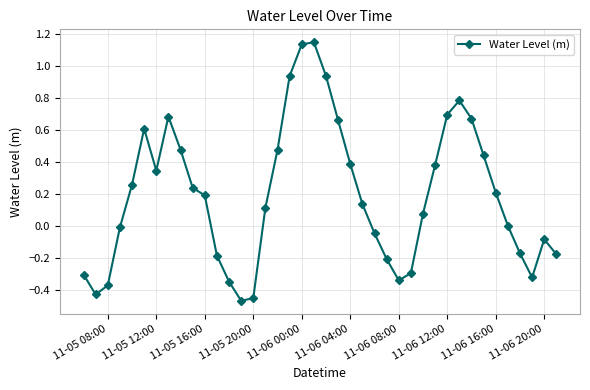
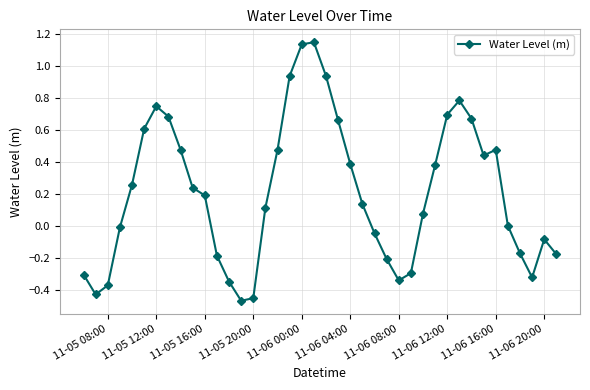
11-05 12:00: 0.35 -> 0.75
11-06 16:00: 0.21 -> 0.48
